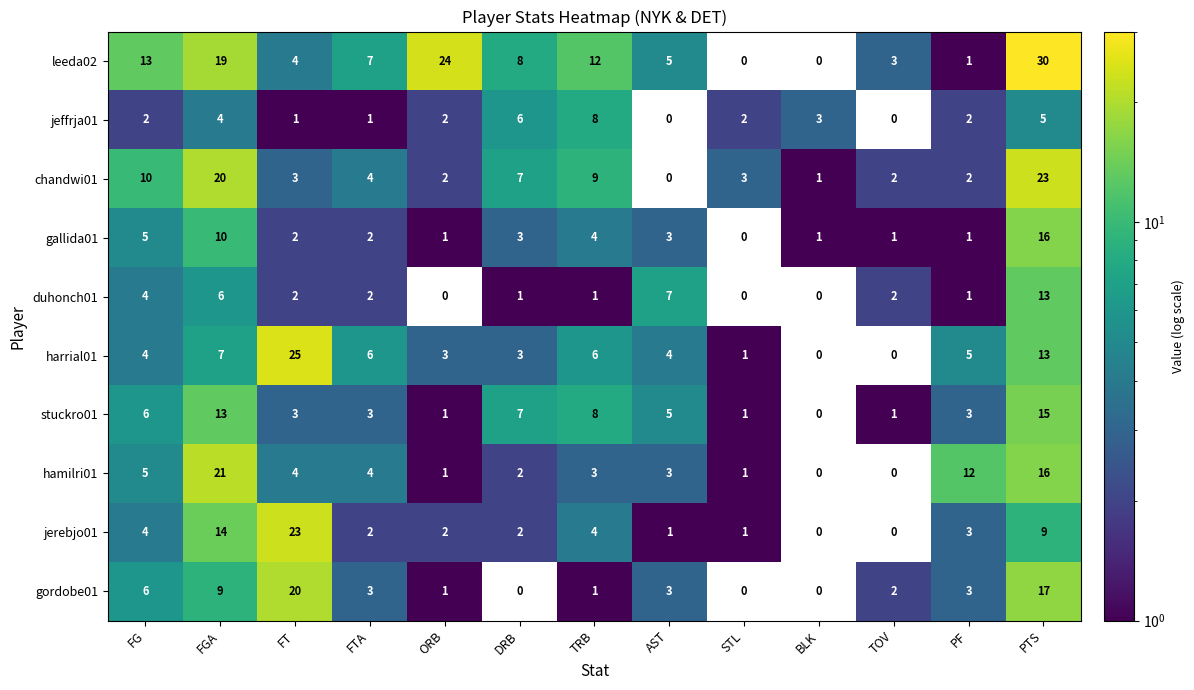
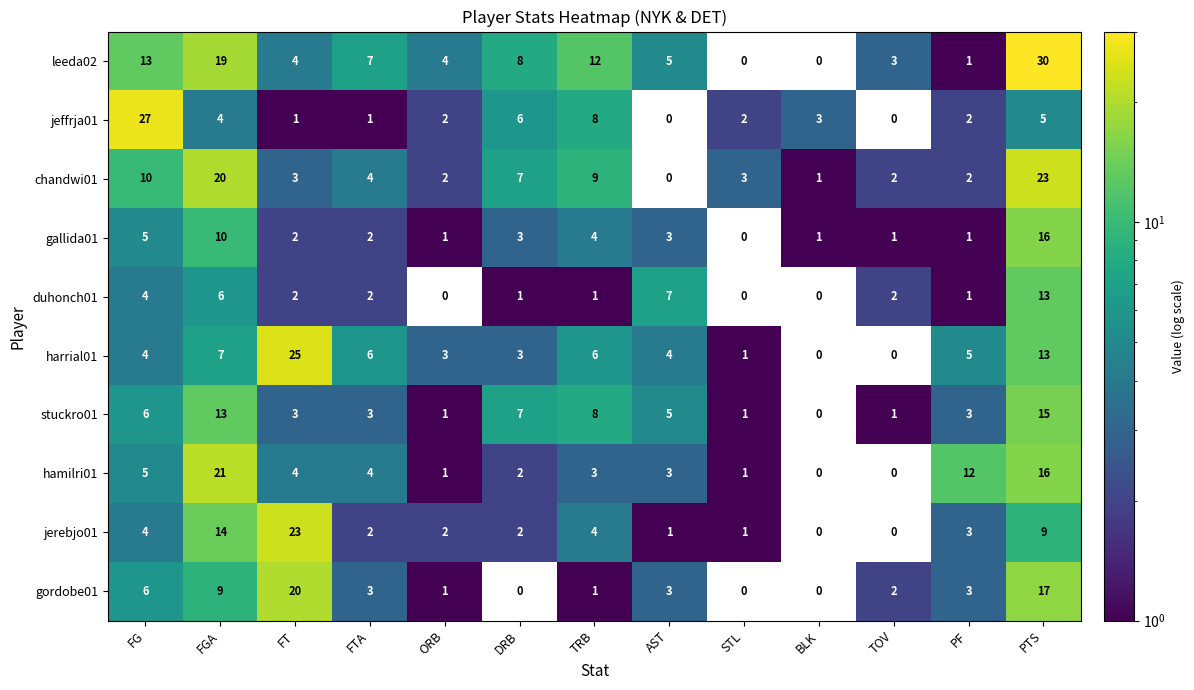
leeda02, ORB: 24 -> 4
jeffrja01, FG: 2 -> 27
